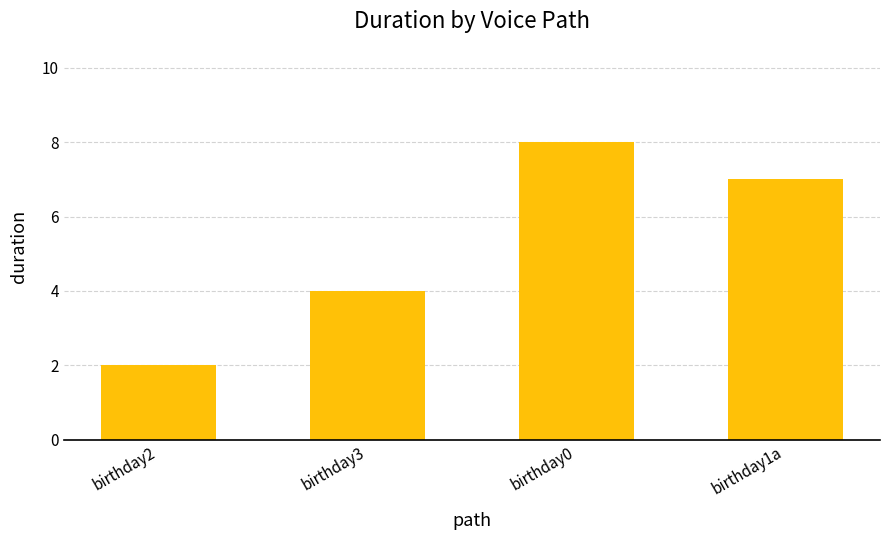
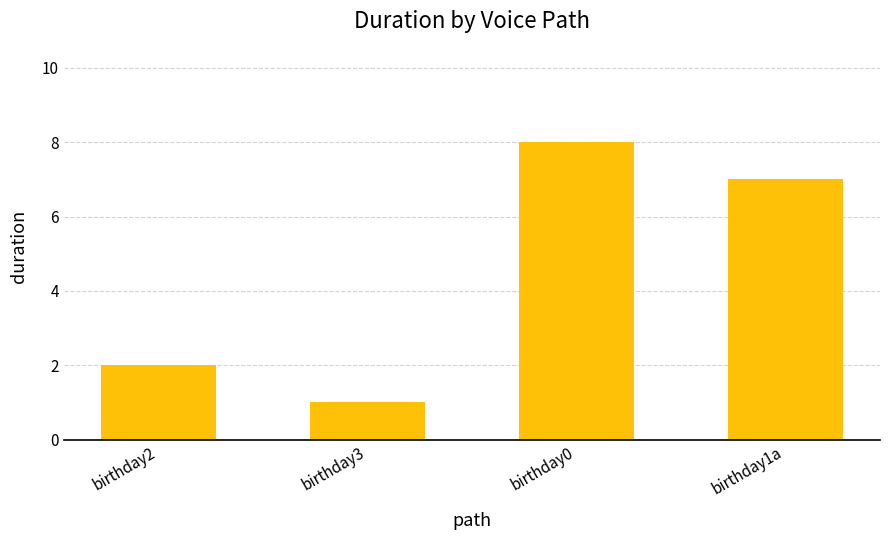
birthday3: 4 -> 1
